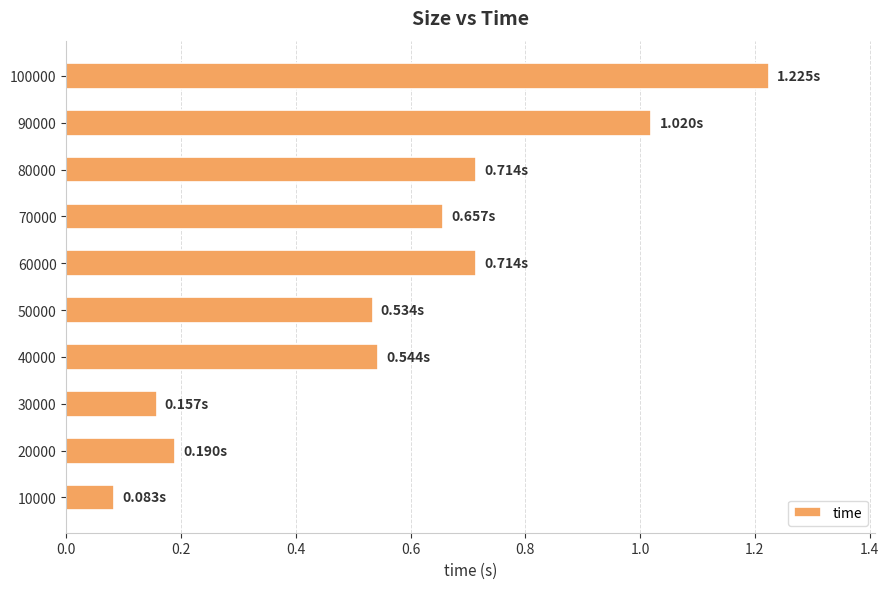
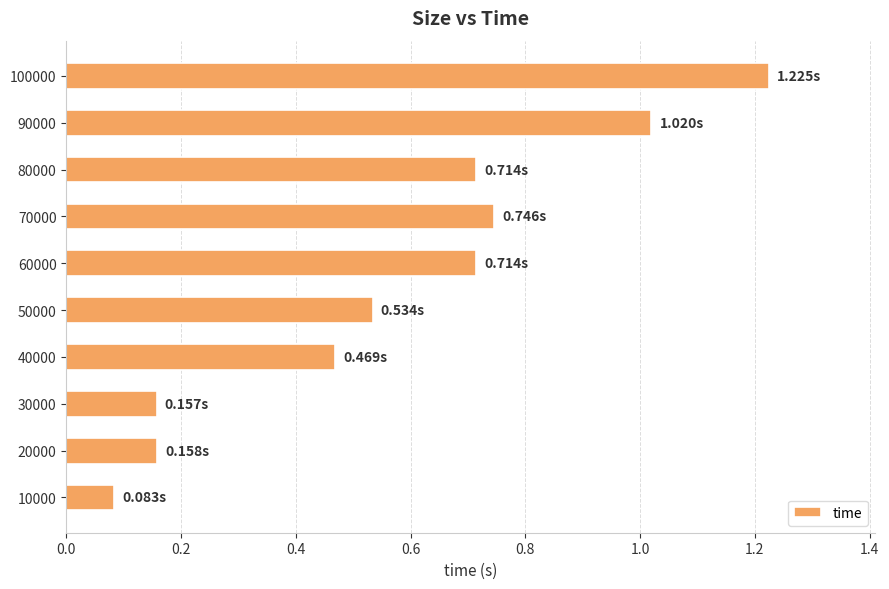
70000: 0.657s -> 0.746s
40000: 0.544s -> 0.469s
20000: 0.190s -> 0.158s
